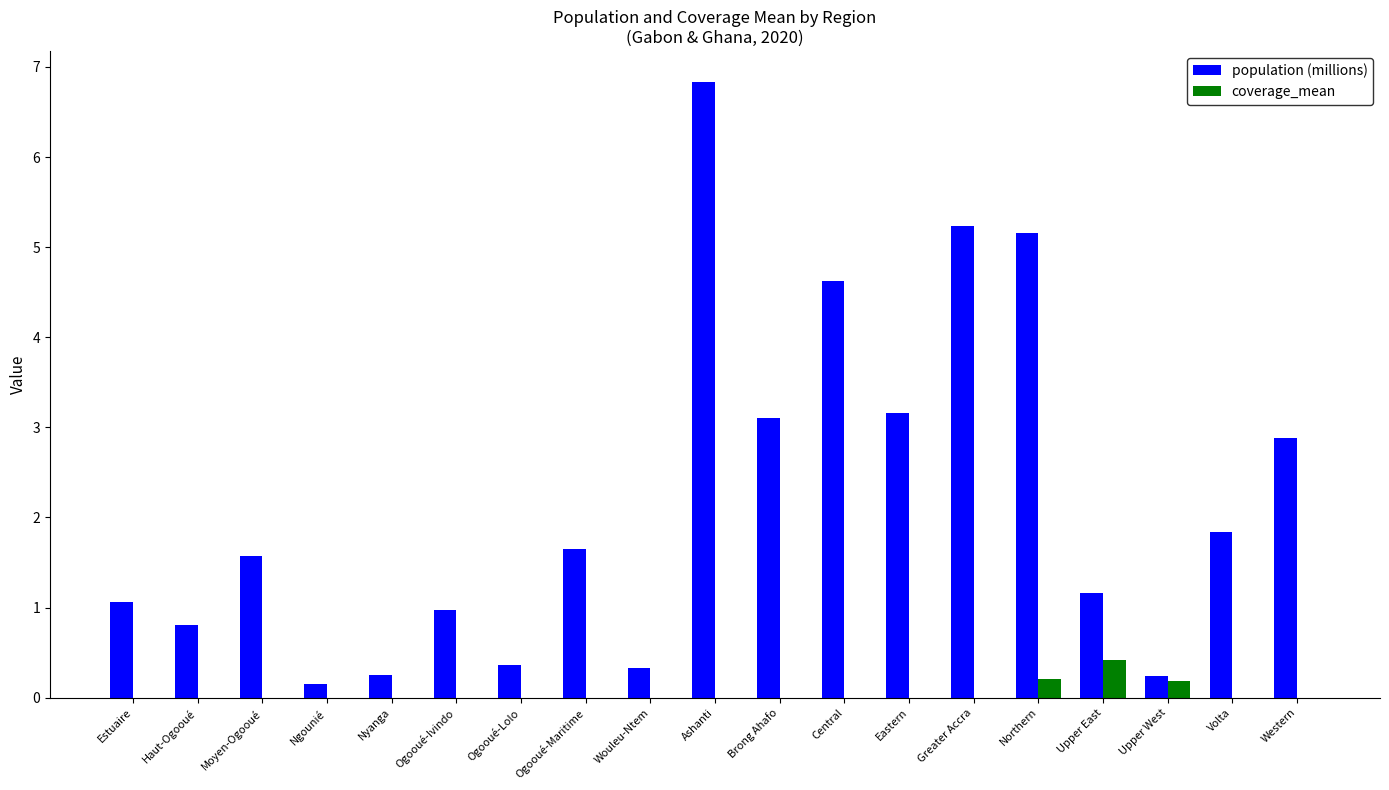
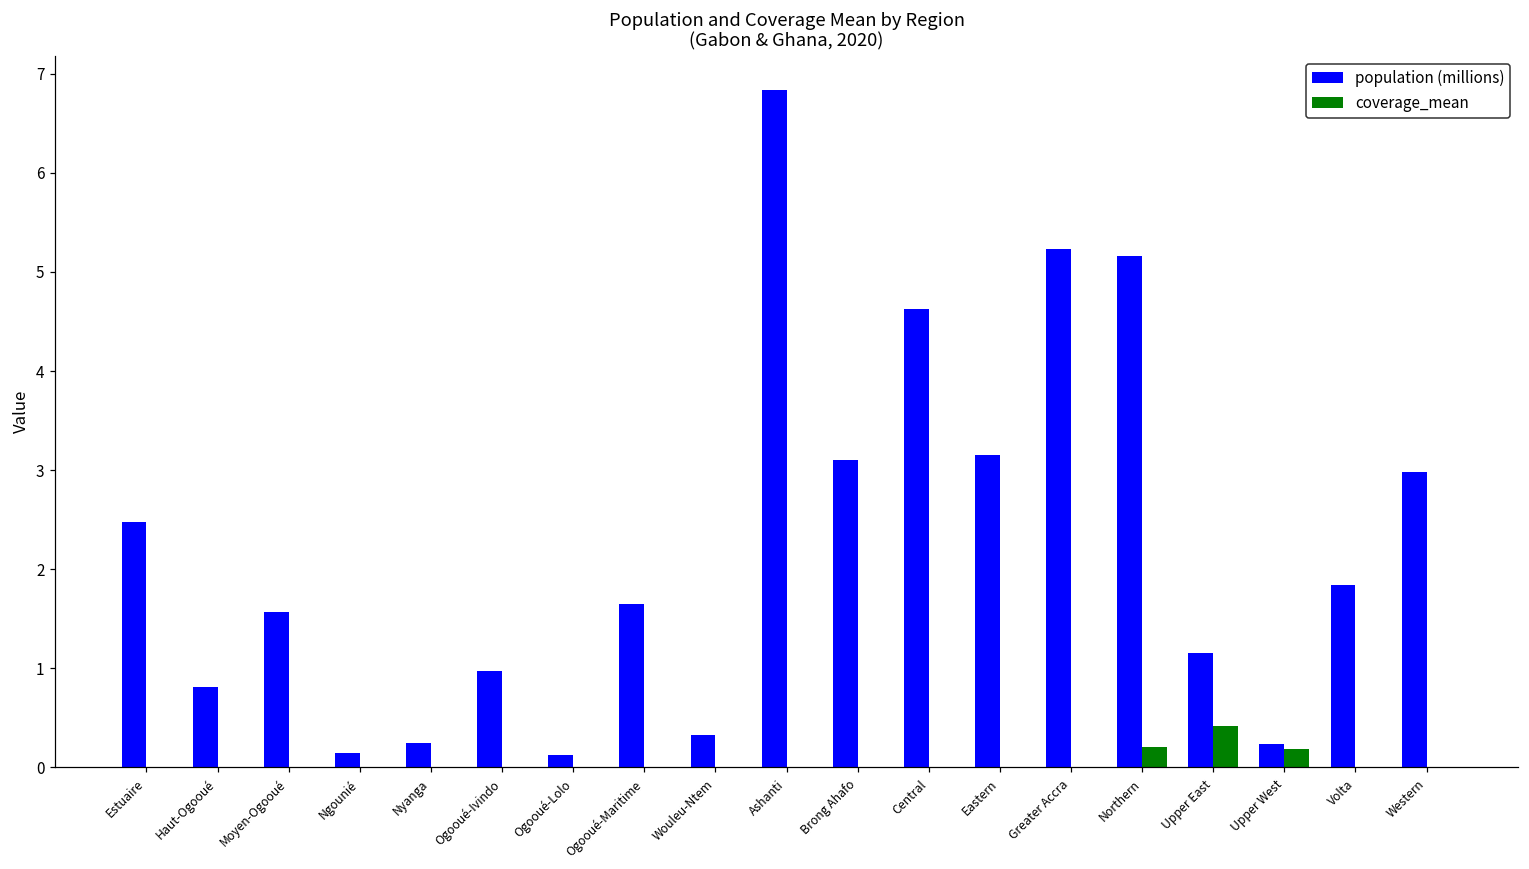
population (millions), Estuaire: 1.1 -> 2.5
population (millions), Ogooué-Lolo: 0.4 -> 0.1
population (millions), Western: 2.9 -> 3.0
